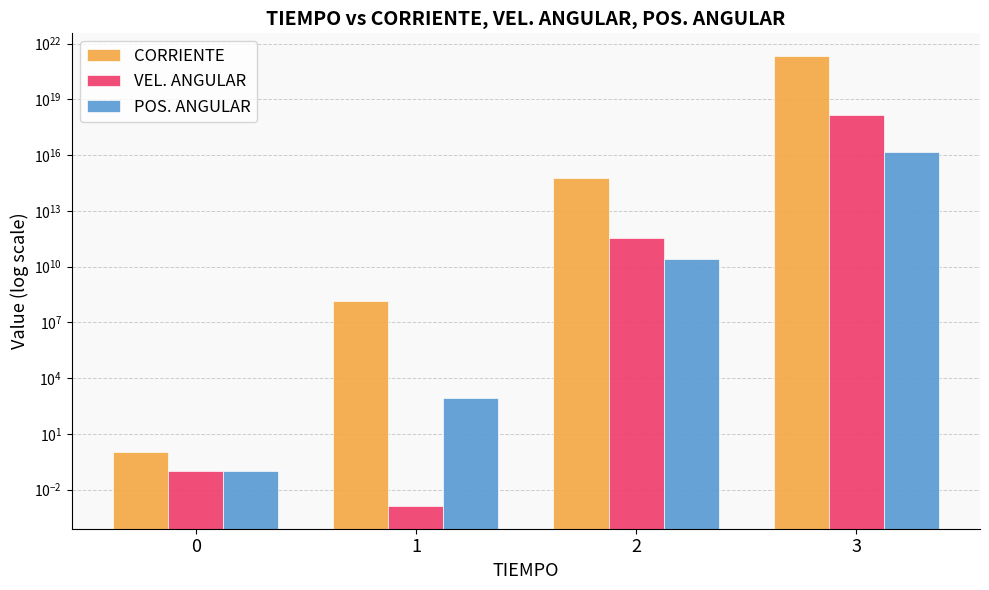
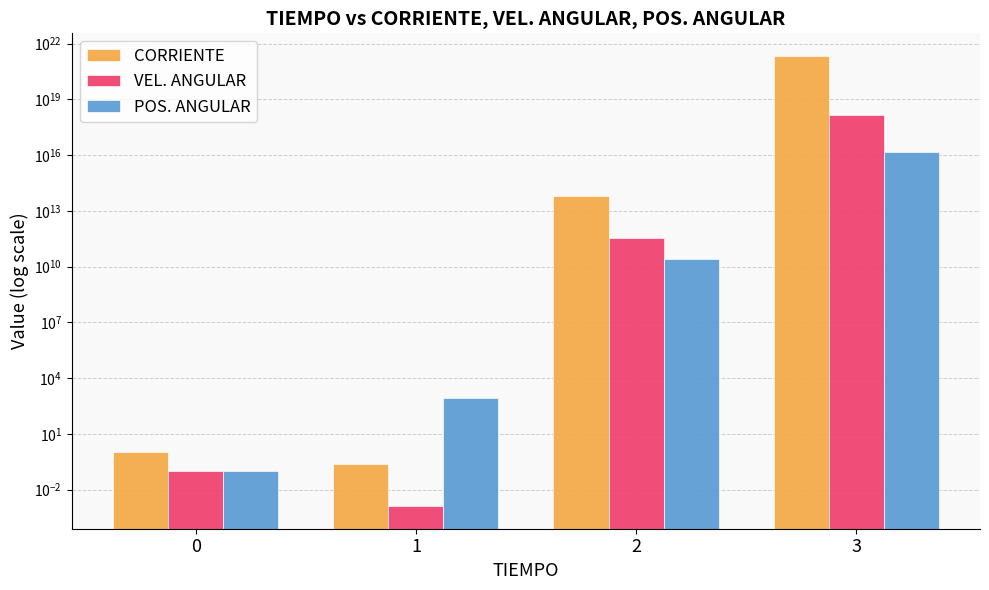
CORRIENTE, 1: 100000000 -> 0.3
CORRIENTE, 2: 600000000000000 -> 60000000000000
